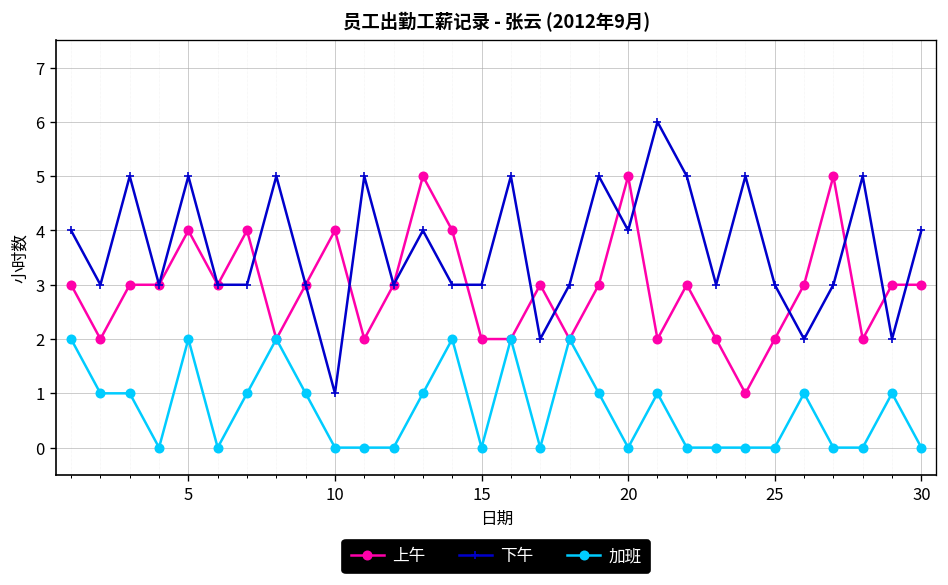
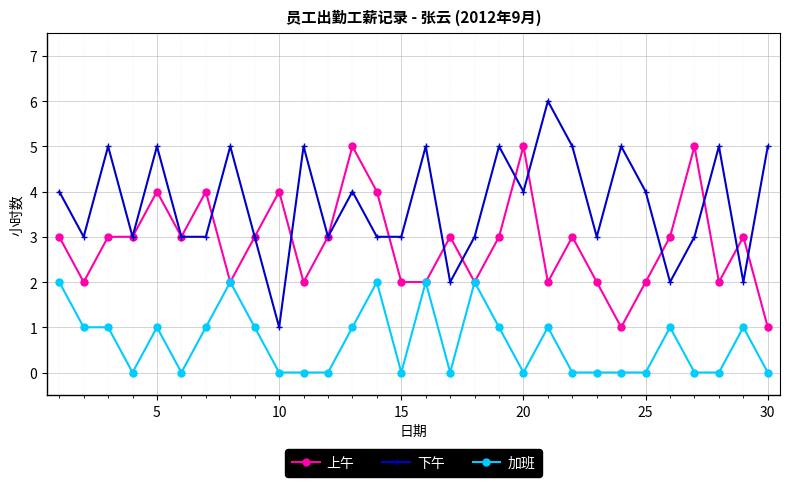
加班, 5: 2 -> 1
下午, 25: 3 -> 4
上午, 30: 3 -> 1
下午, 30: 4 -> 5
